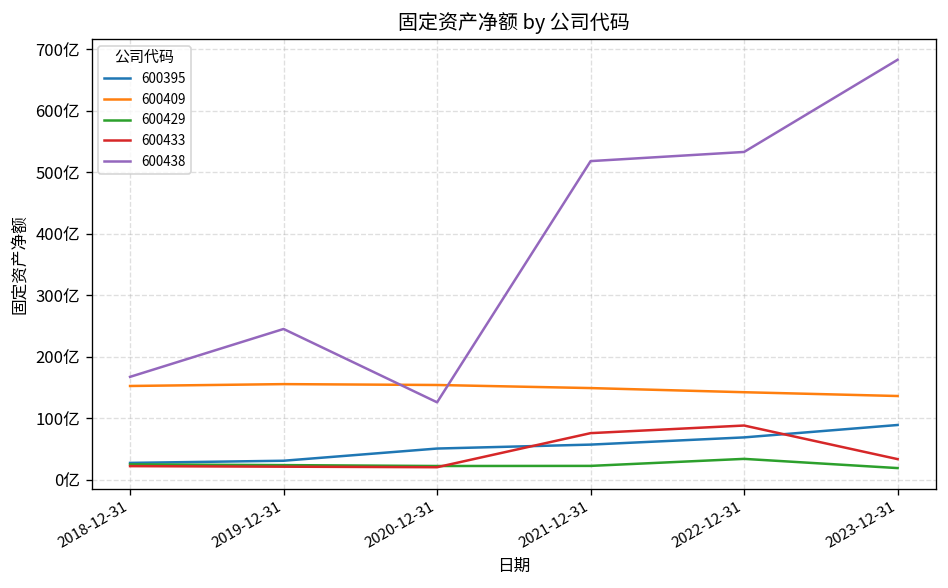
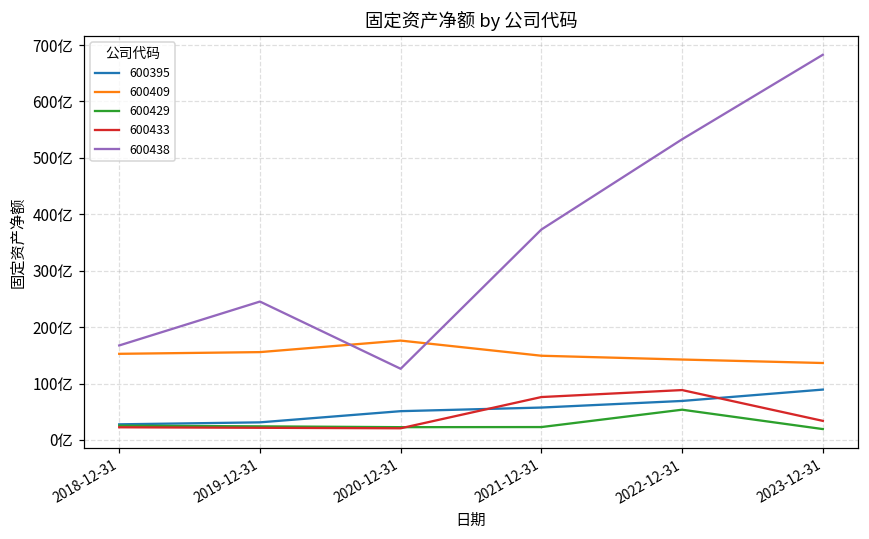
600409, 2020-12-31: 150亿 -> 180亿
600438, 2021-12-31: 520亿 -> 370亿
600429, 2022-12-31: 30亿 -> 50亿
